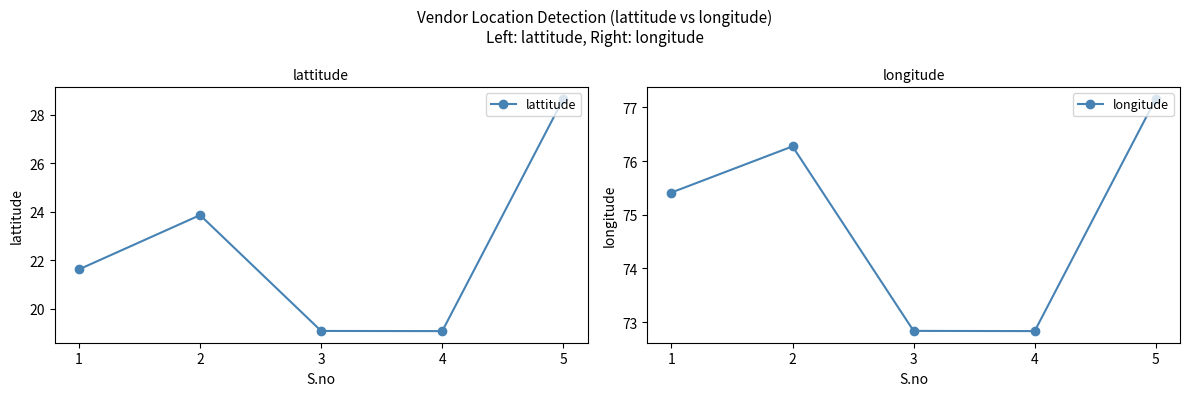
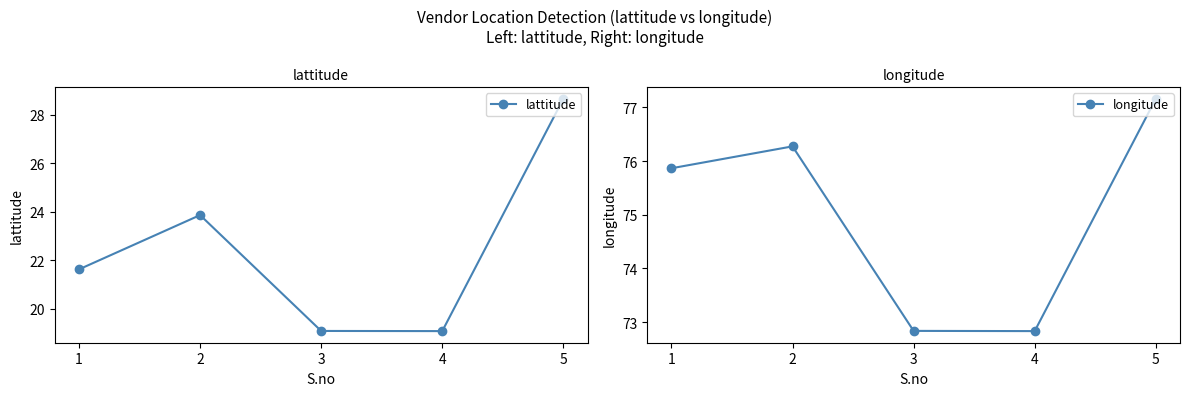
longitude, 1: 75.4 -> 75.9
